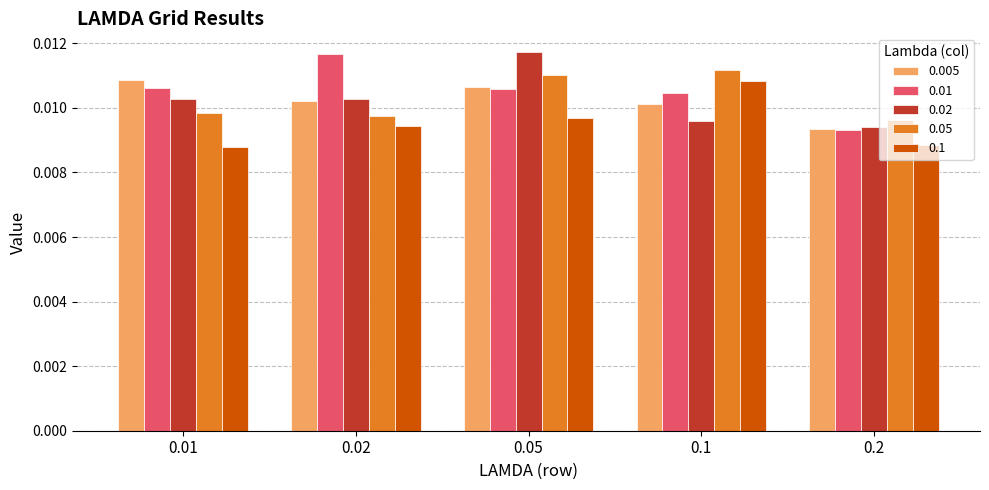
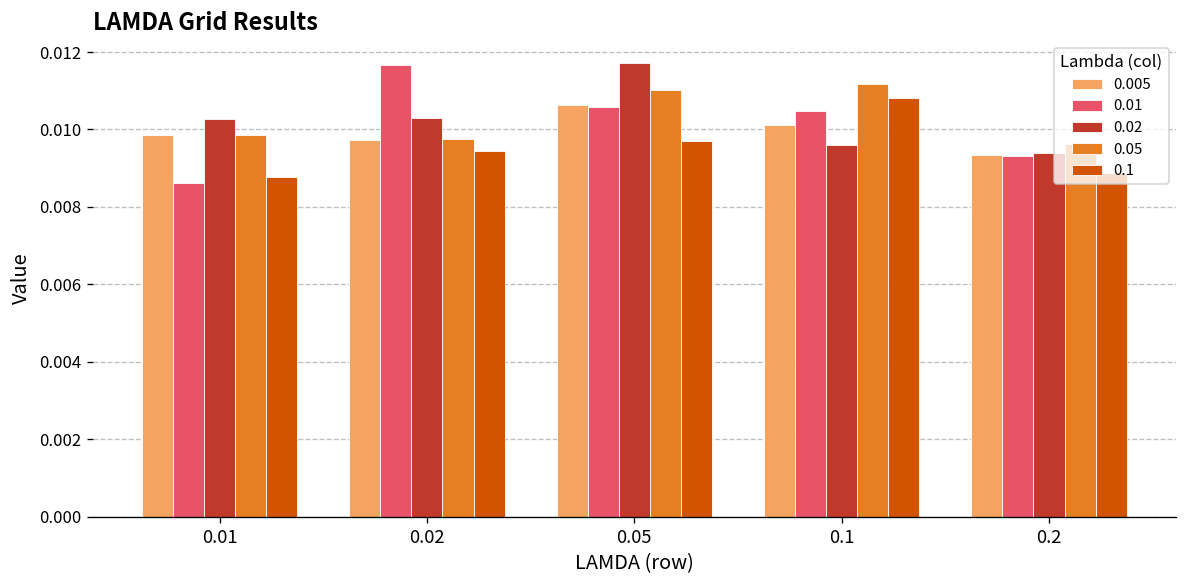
0.005, 0.01: 0.0109 -> 0.0099
0.01, 0.01: 0.0106 -> 0.0086
0.005, 0.02: 0.0102 -> 0.0097
